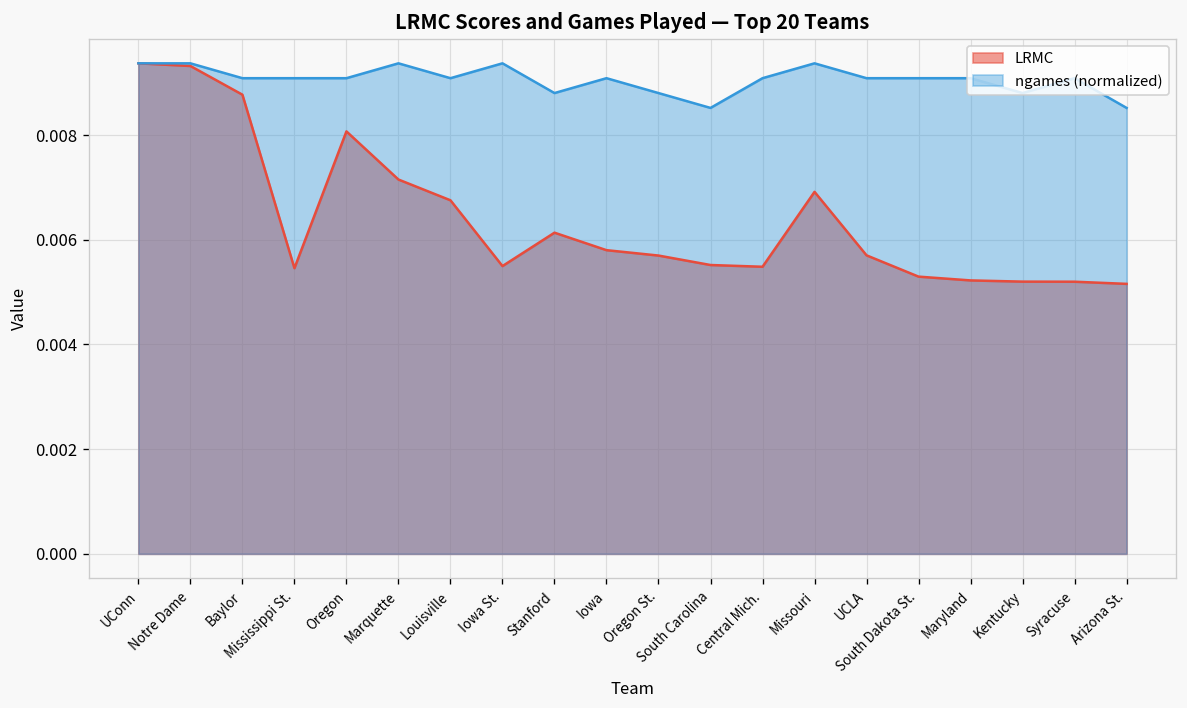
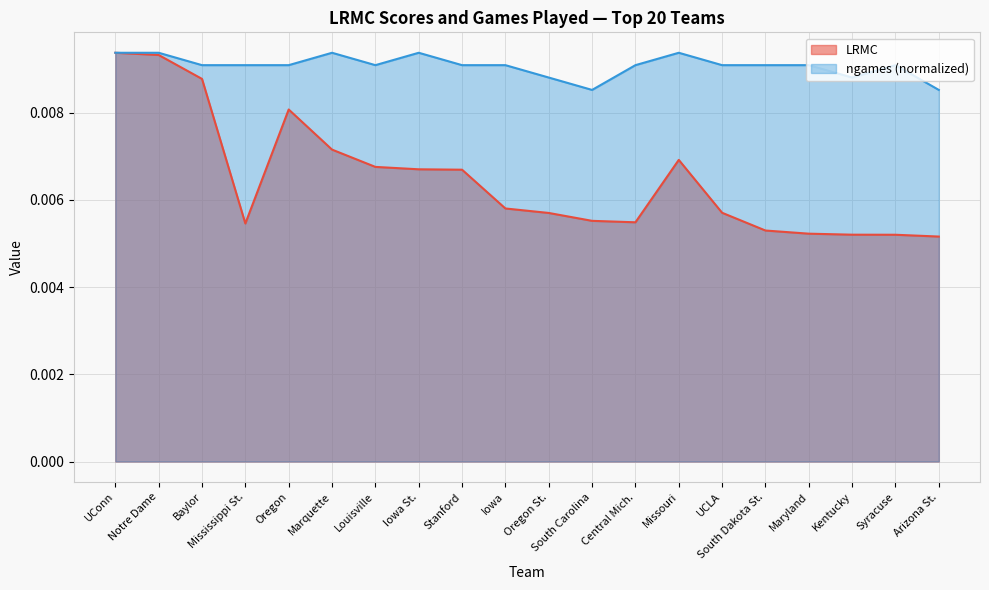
LRMC, Iowa St.: 0.0055 -> 0.0067
LRMC, Stanford: 0.0061 -> 0.0067
ngames (normalized), Stanford: 0.0088 -> 0.0091
